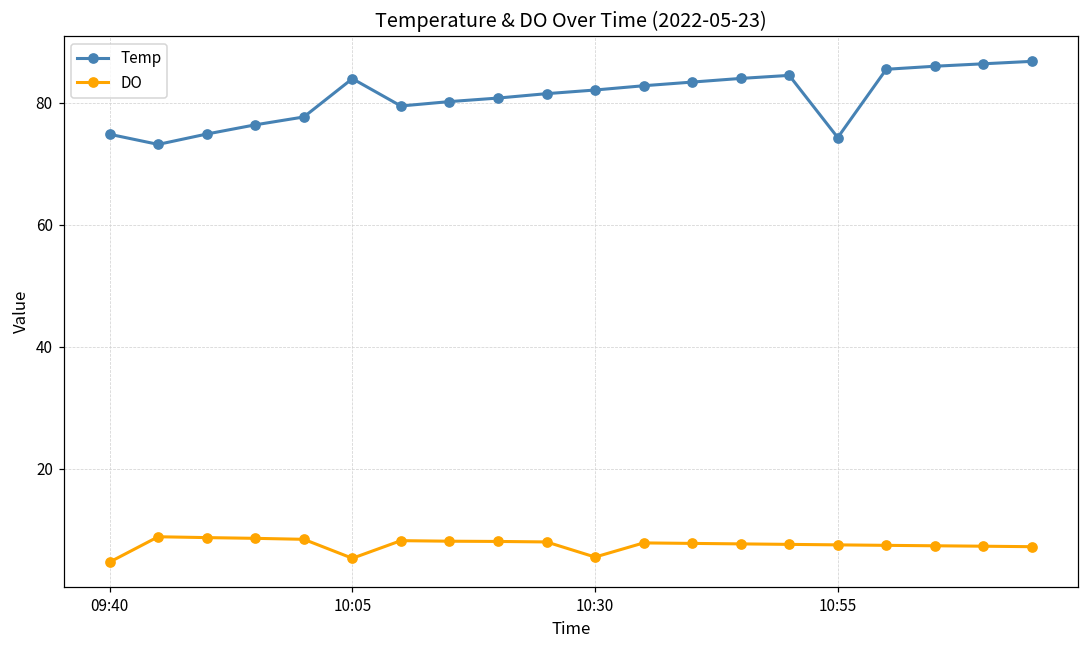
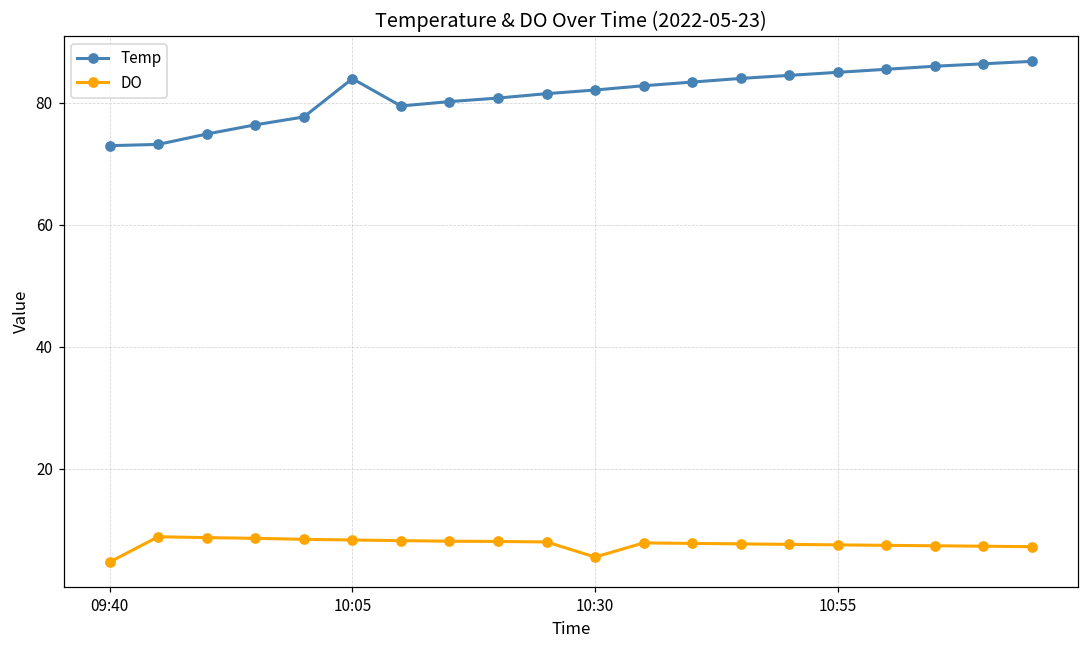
Temp, 09:40: 75 -> 73
DO, 10:05: 5 -> 8
Temp, 10:55: 74 -> 85
